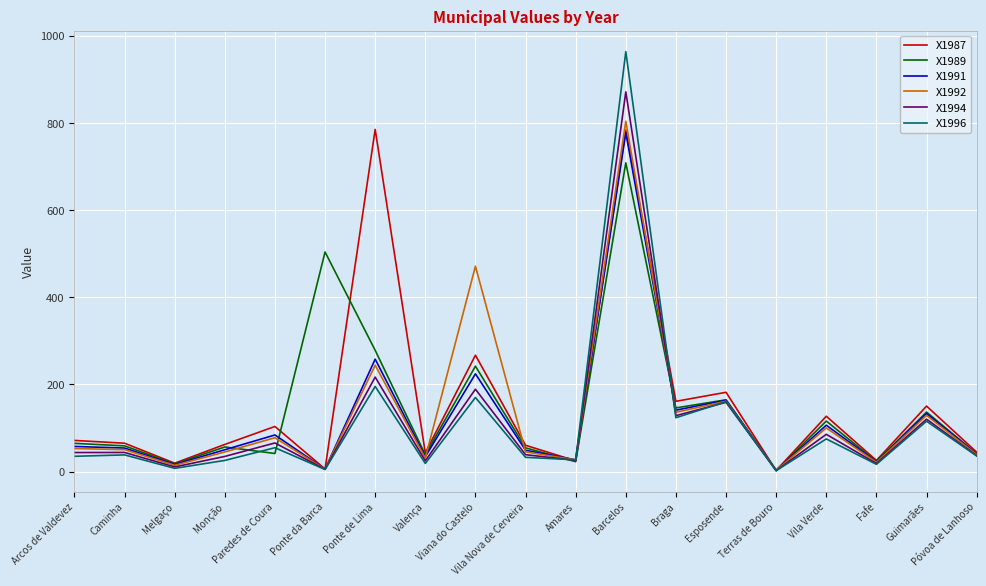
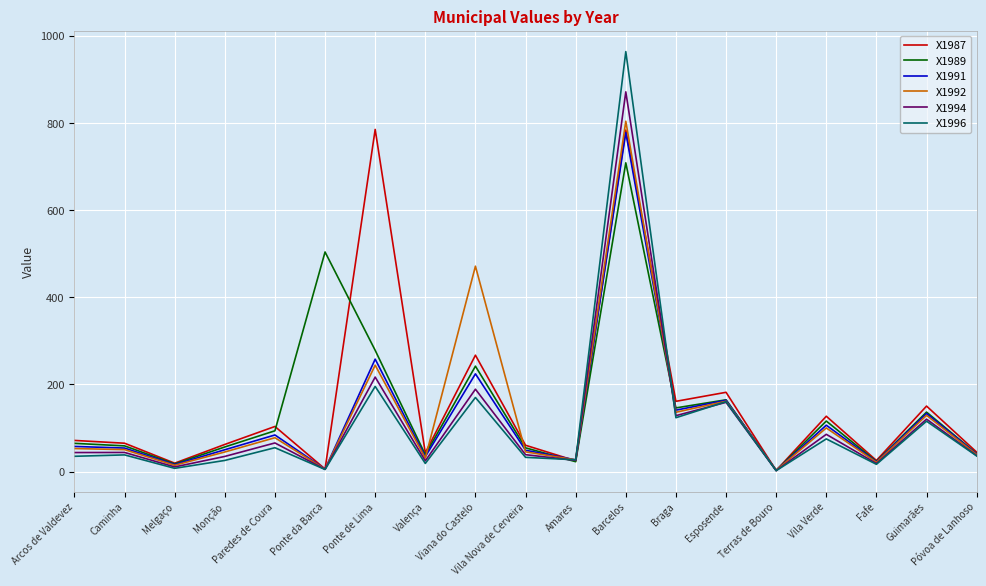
X1989, Paredes de Coura: 40 -> 90
